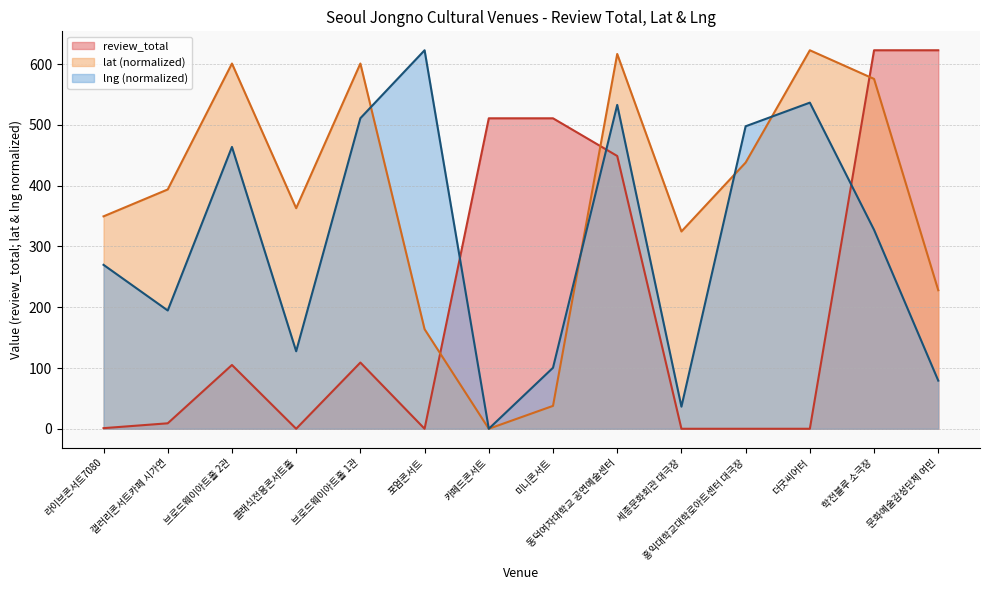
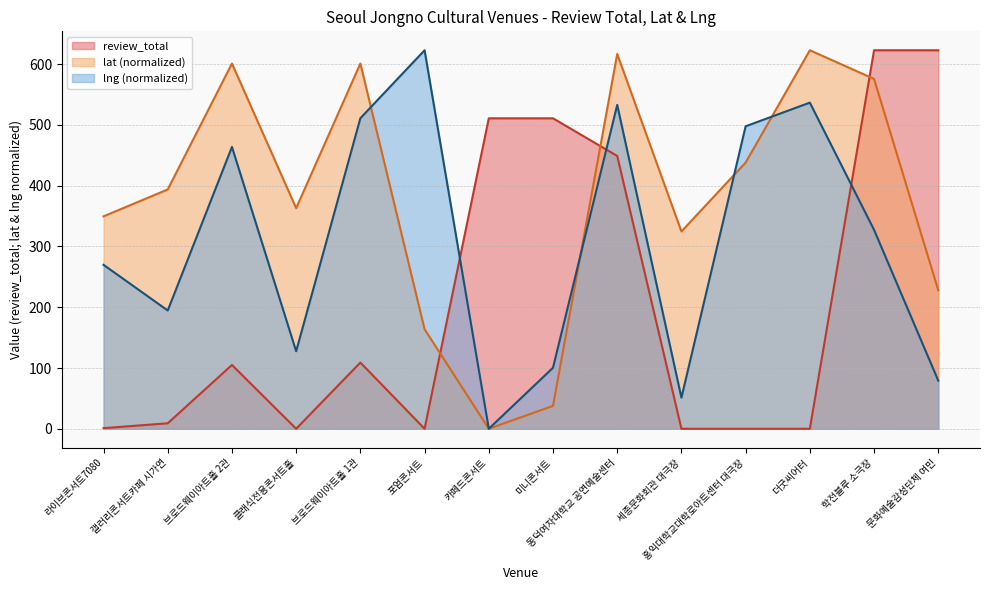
lng (normalized), 세종문화회관 대극장: 40 -> 50
